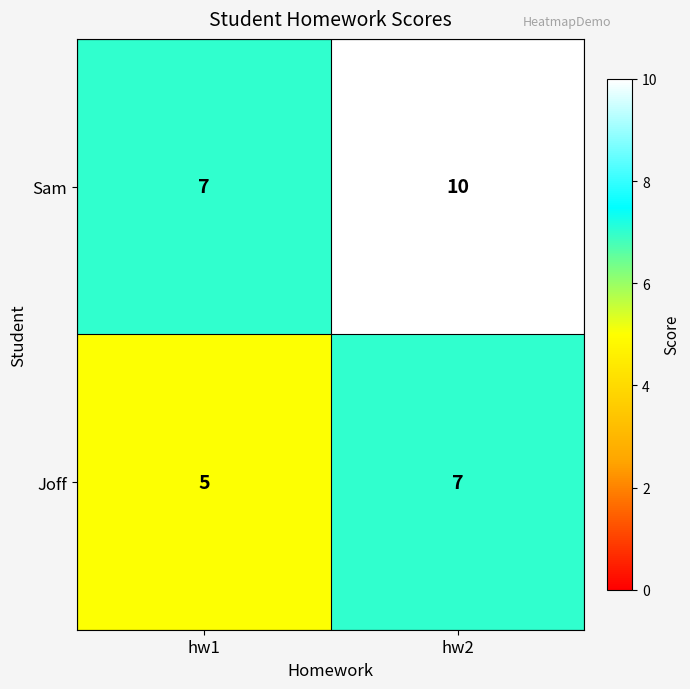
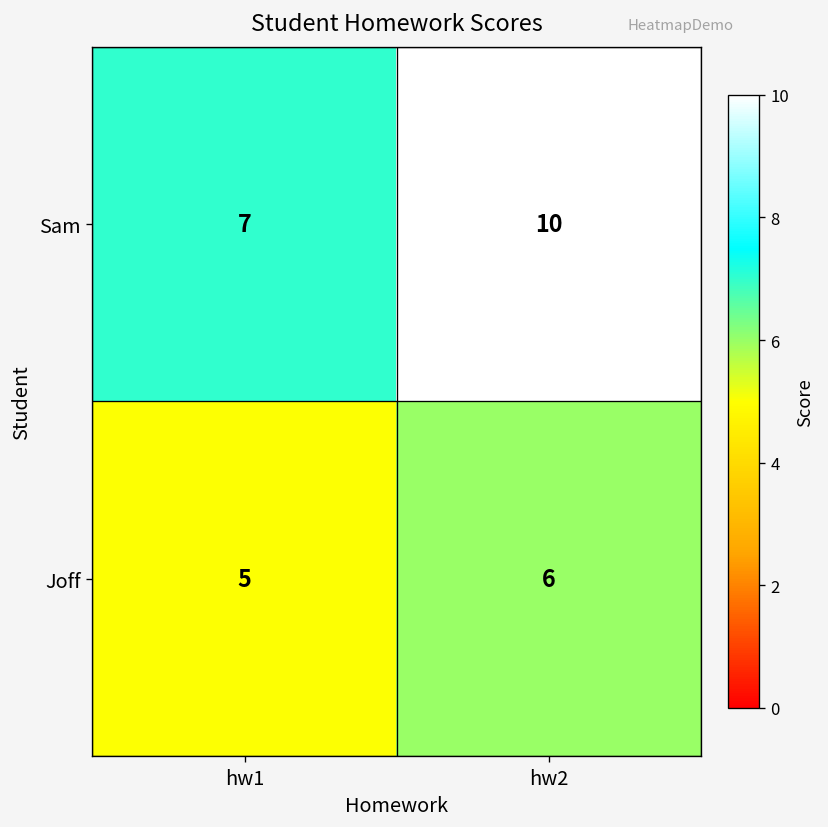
Joff, hw2: 7 -> 6
